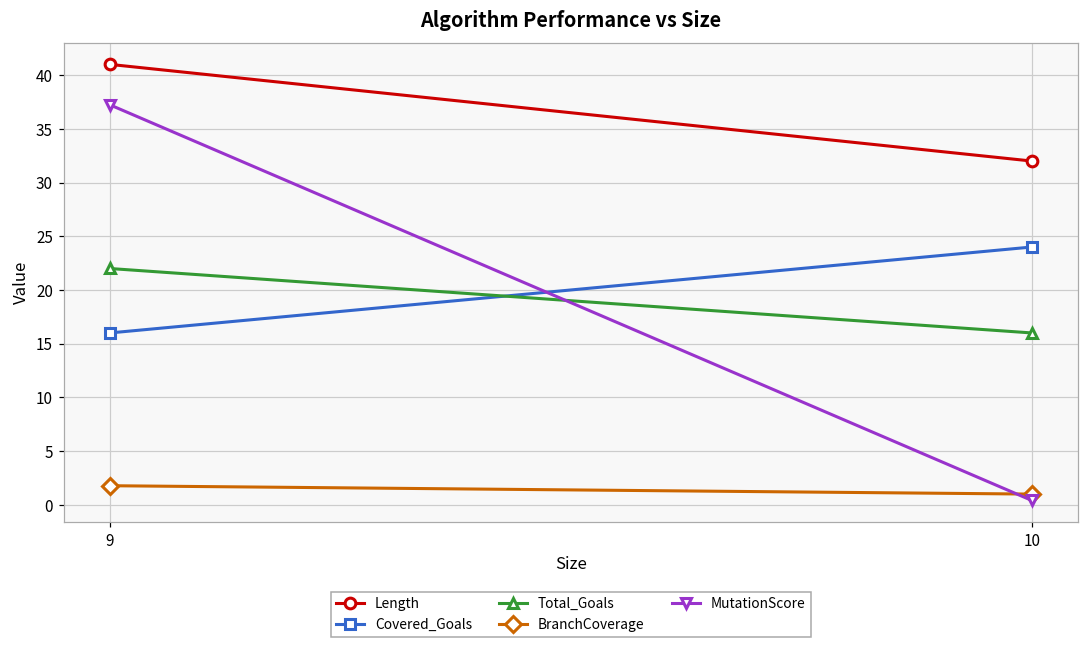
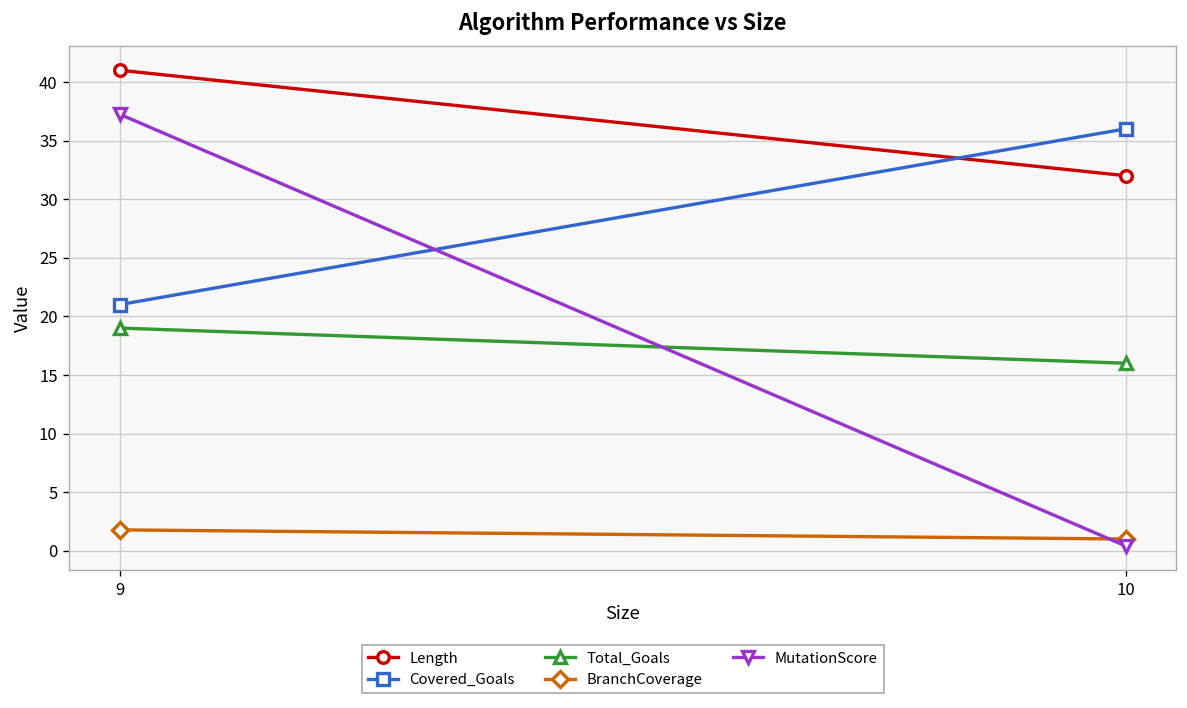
Covered_Goals, 9: 16 -> 21
Total_Goals, 9: 22 -> 19
Covered_Goals, 10: 24 -> 36
